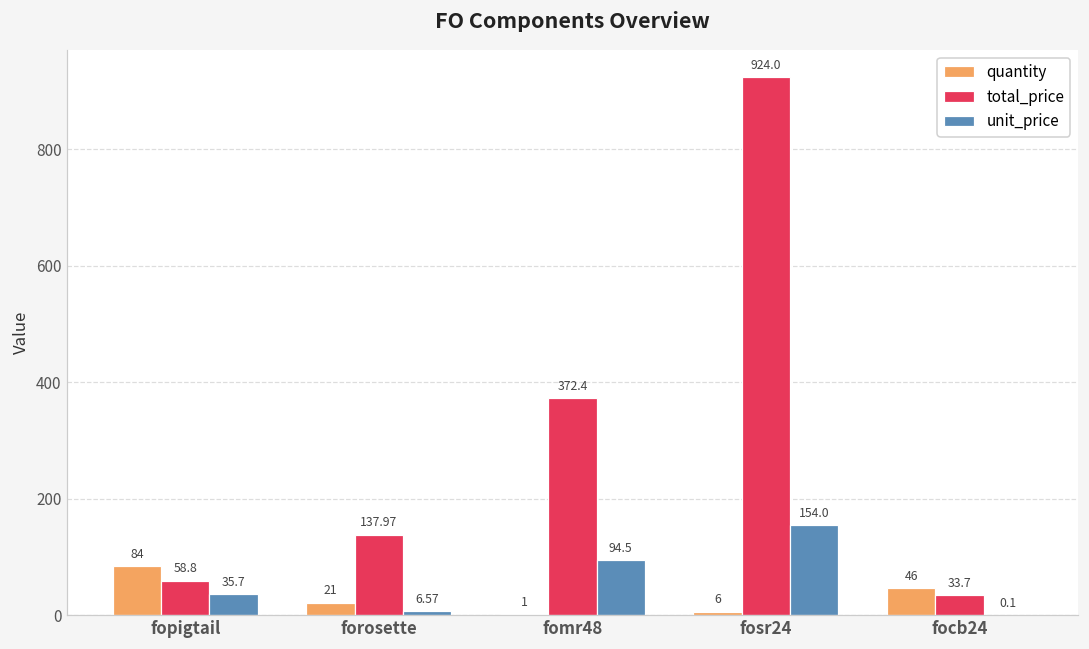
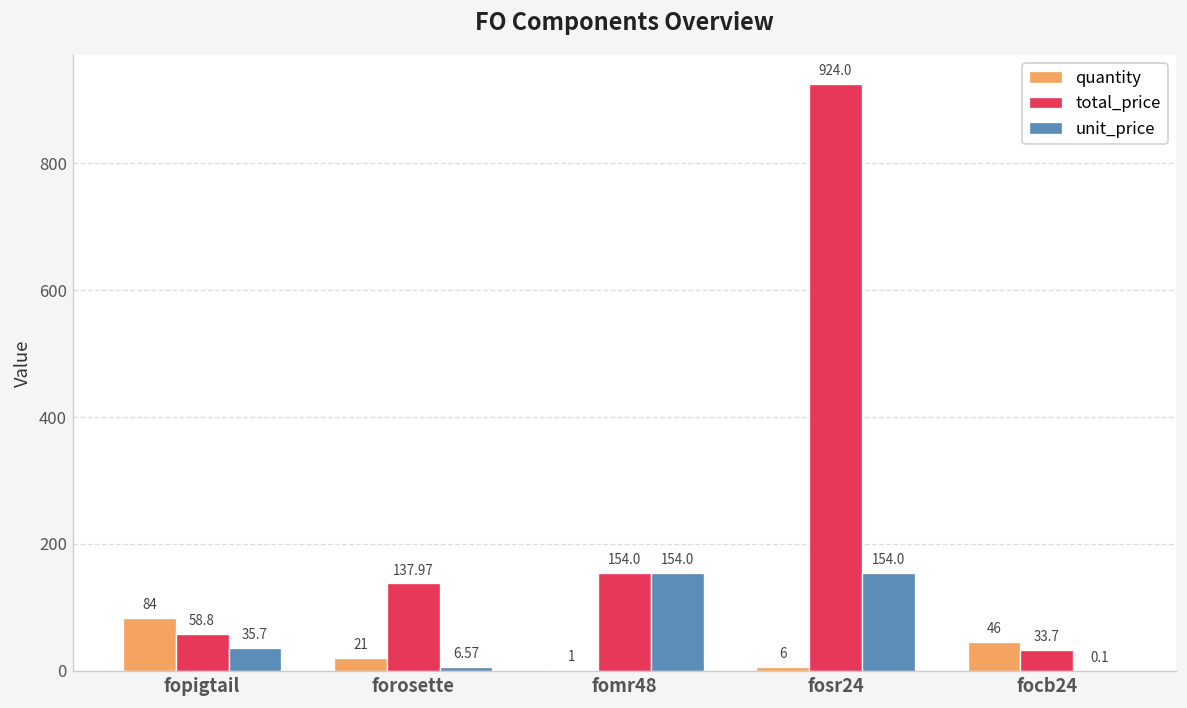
total_price, fomr48: 372.4 -> 154.0
unit_price, fomr48: 94.5 -> 154.0
